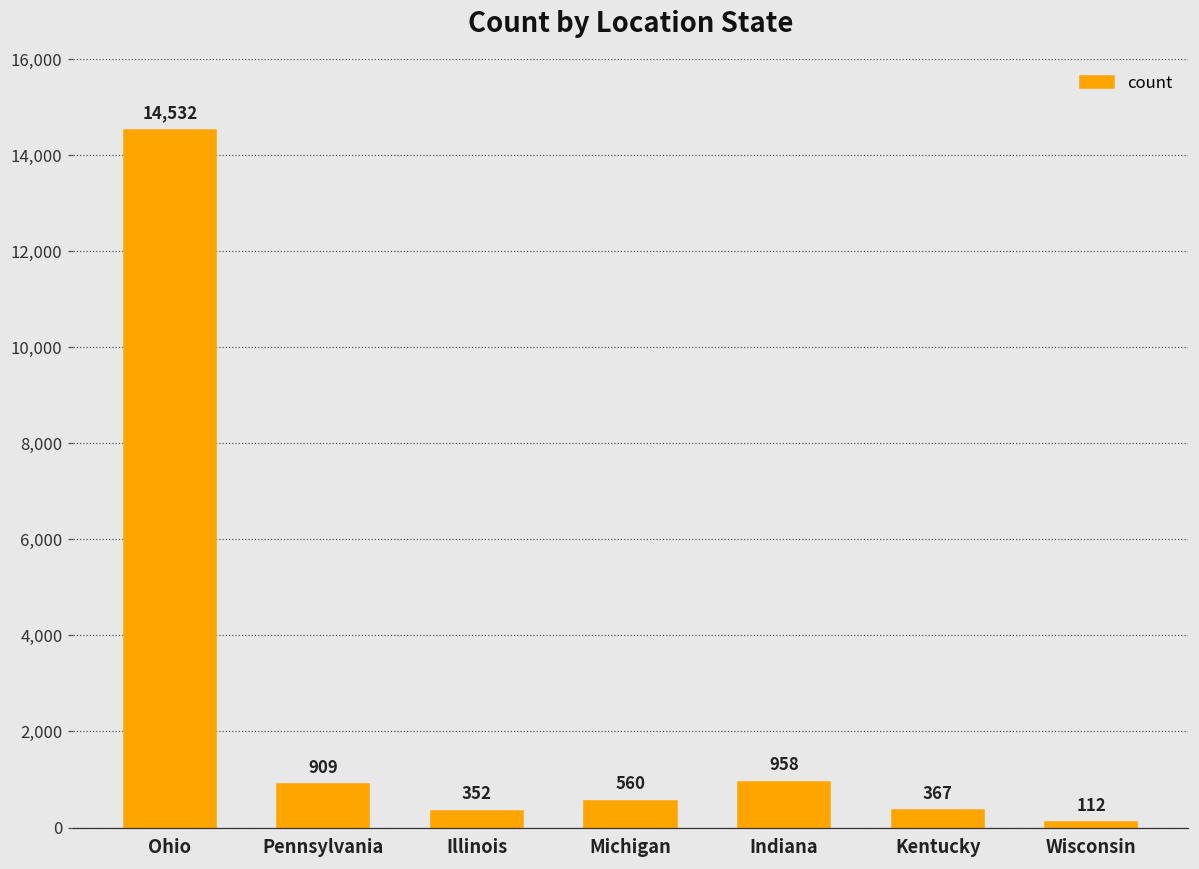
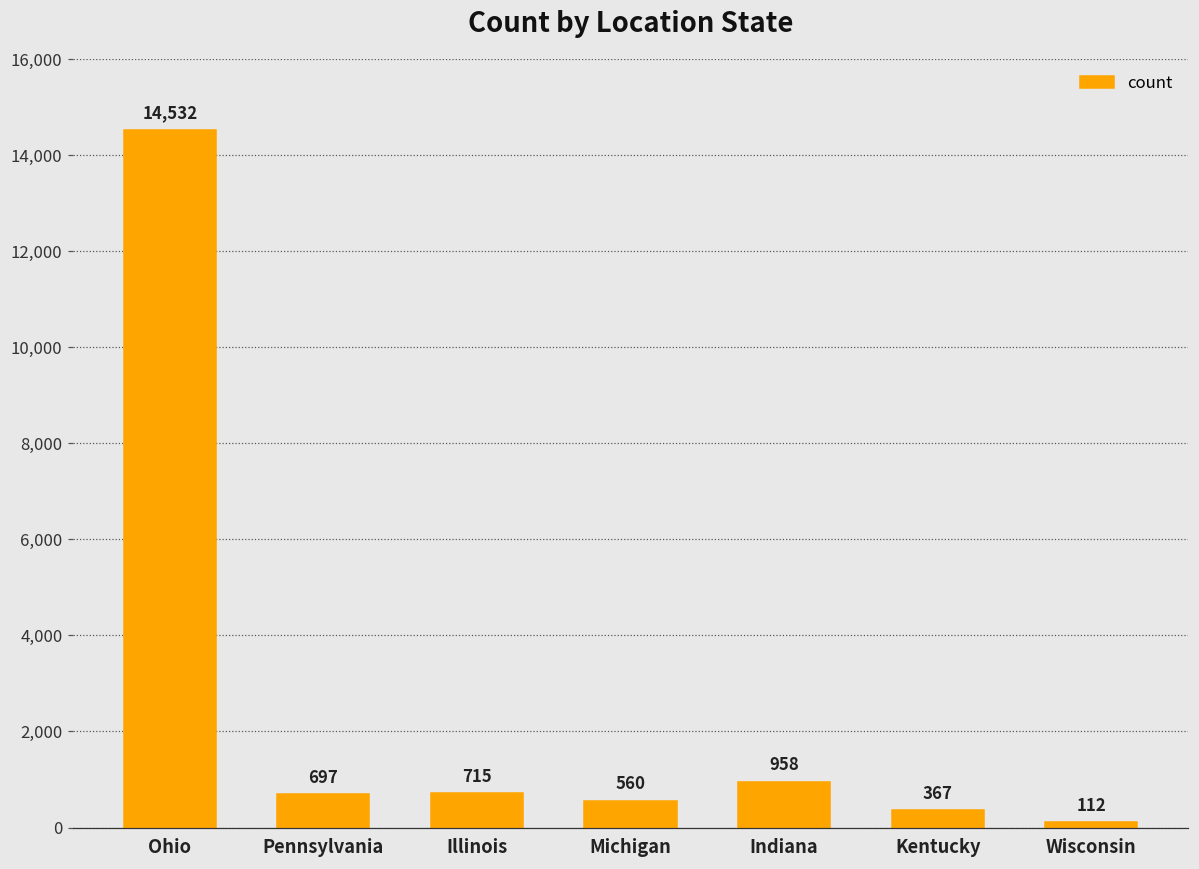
Pennsylvania: 909 -> 697
Illinois: 352 -> 715
